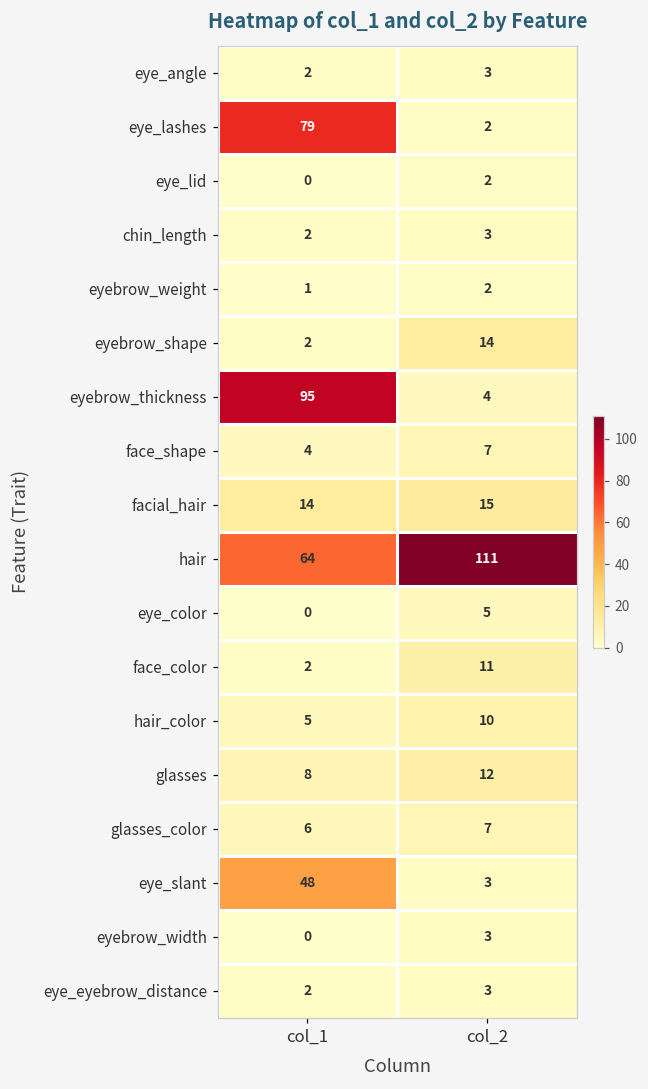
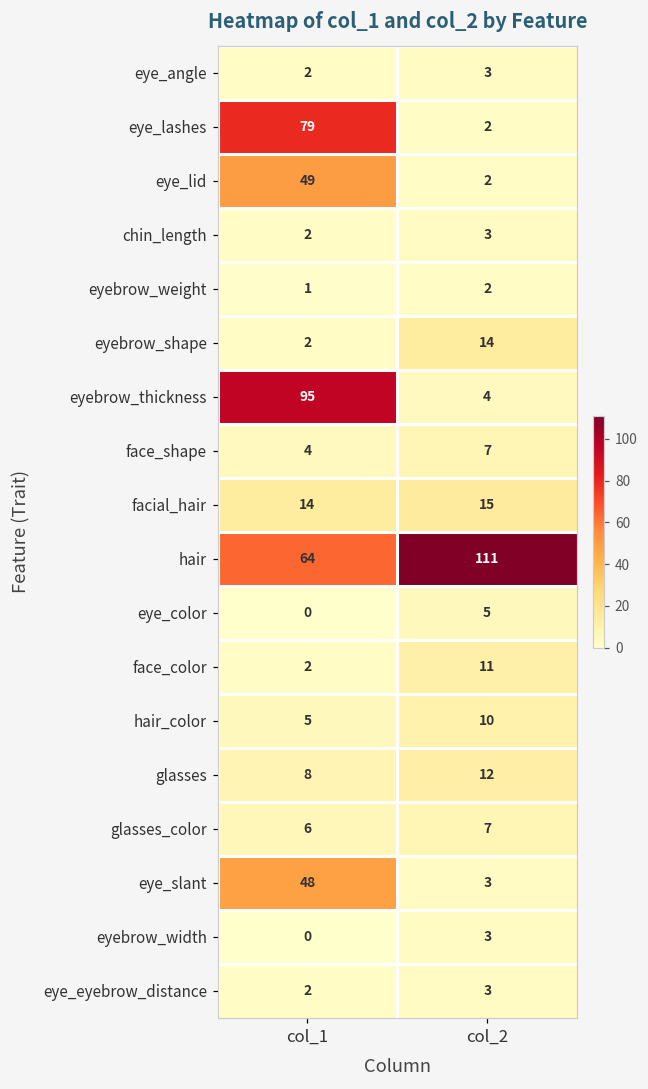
eye_lid, col_1: 0 -> 49
